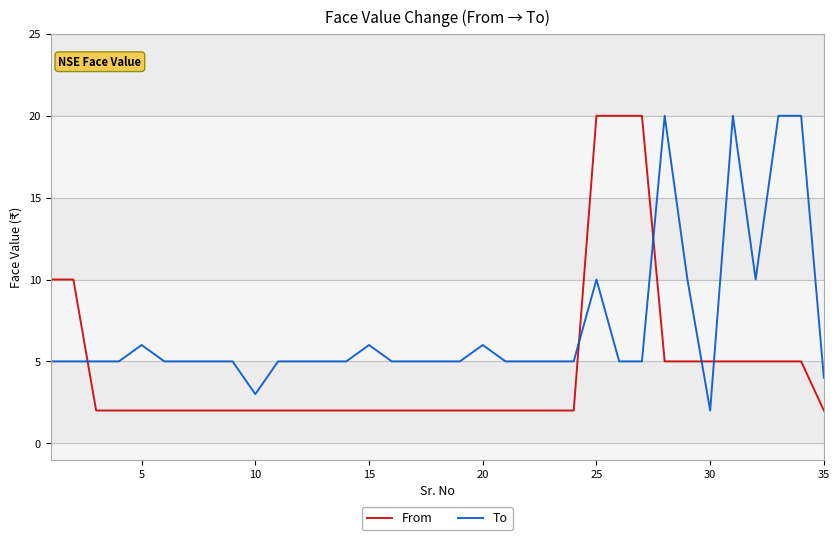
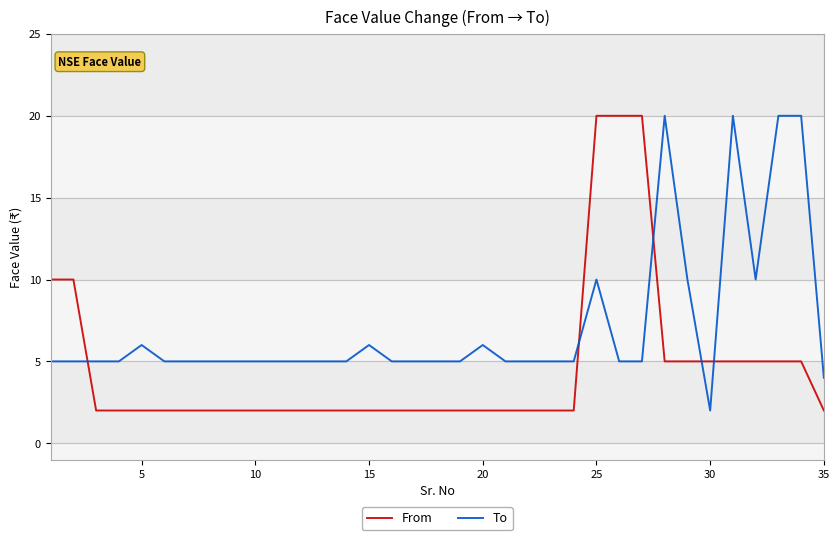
To, 10: 3 -> 5
